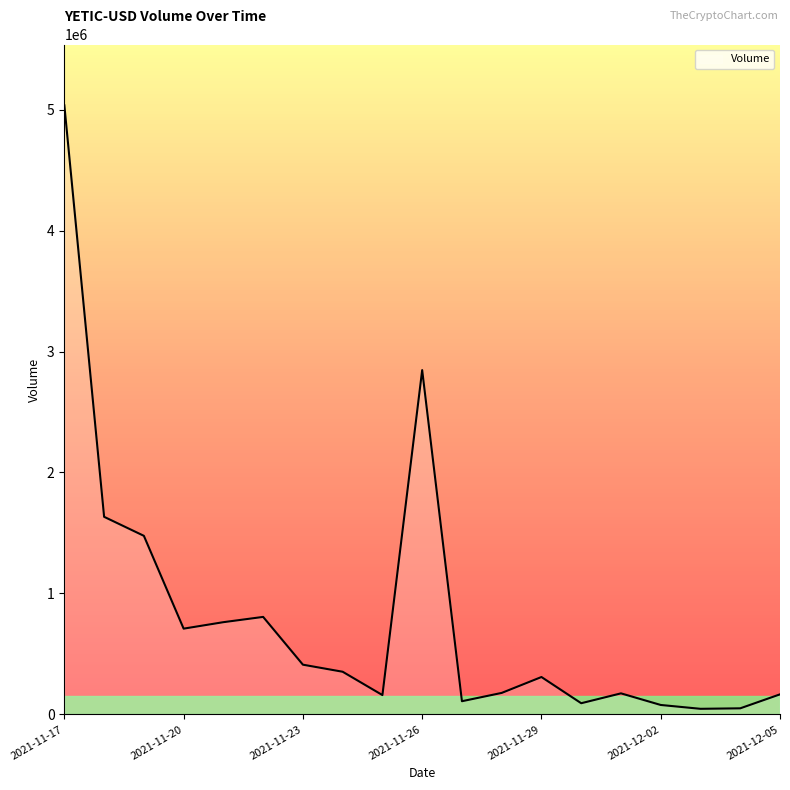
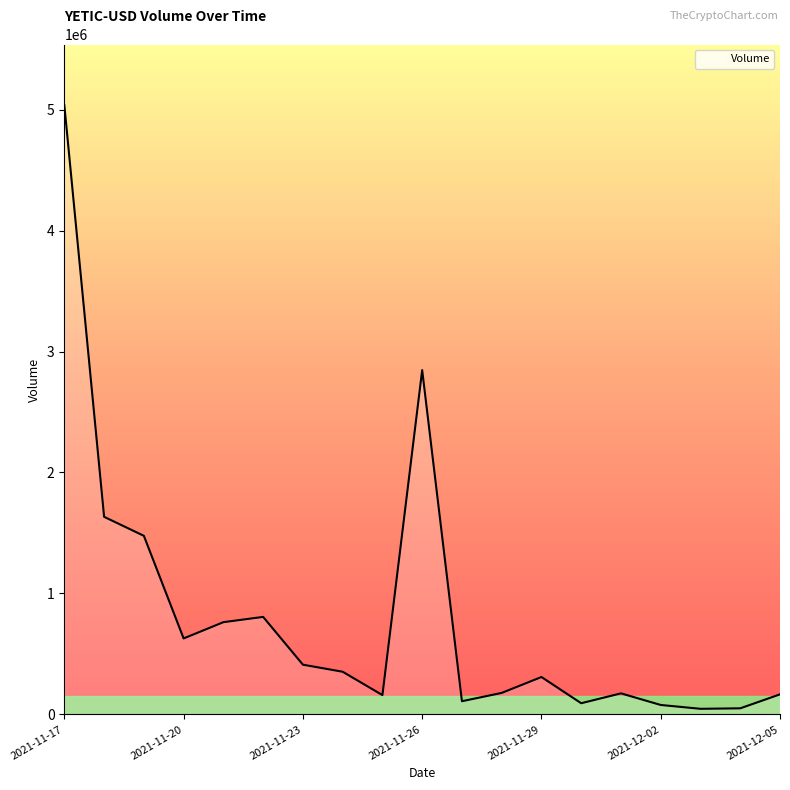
2021-11-20: 710000 -> 630000
